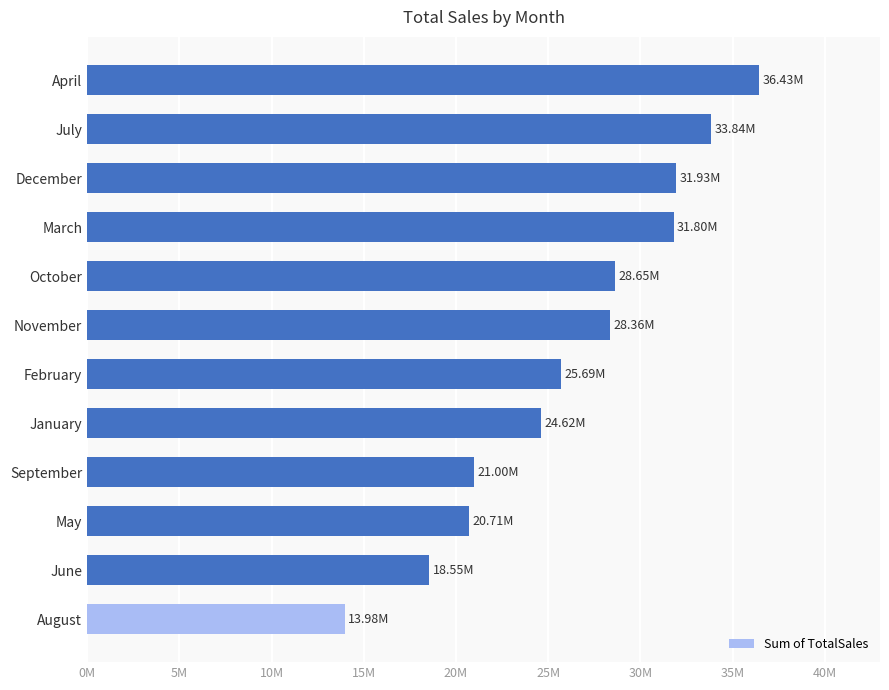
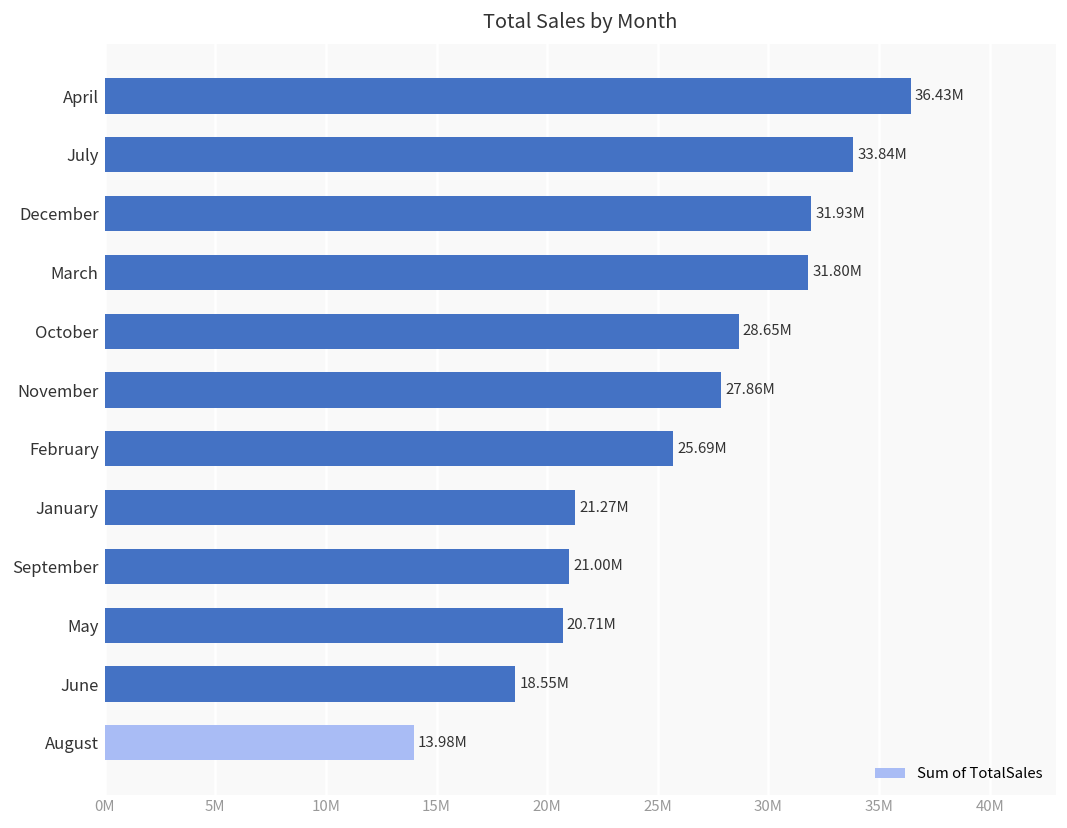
November: 28.36M -> 27.86M
January: 24.62M -> 21.27M
